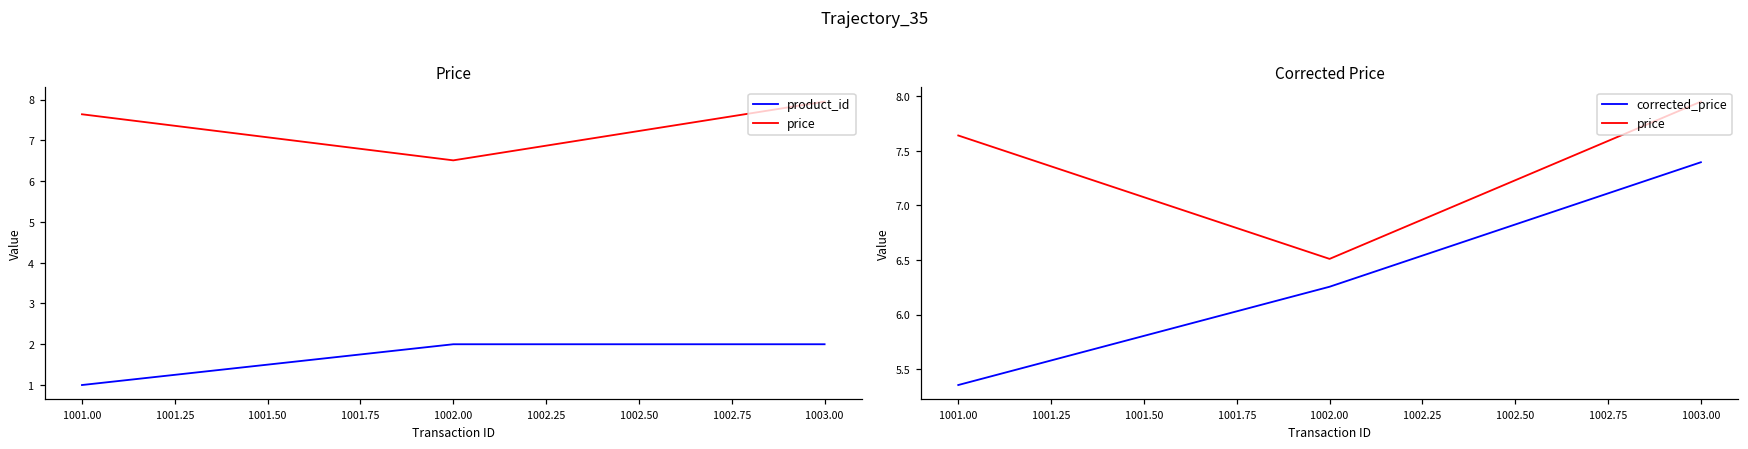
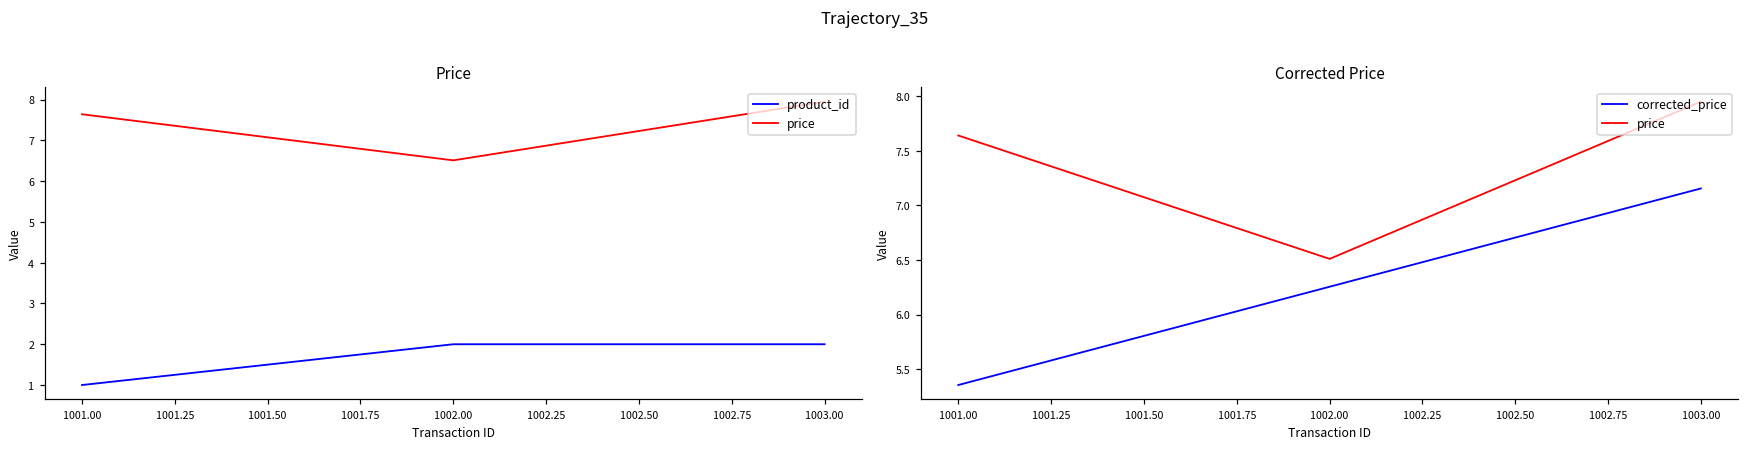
Corrected Price, corrected_price, 1003.00: 7.4 -> 7.2
